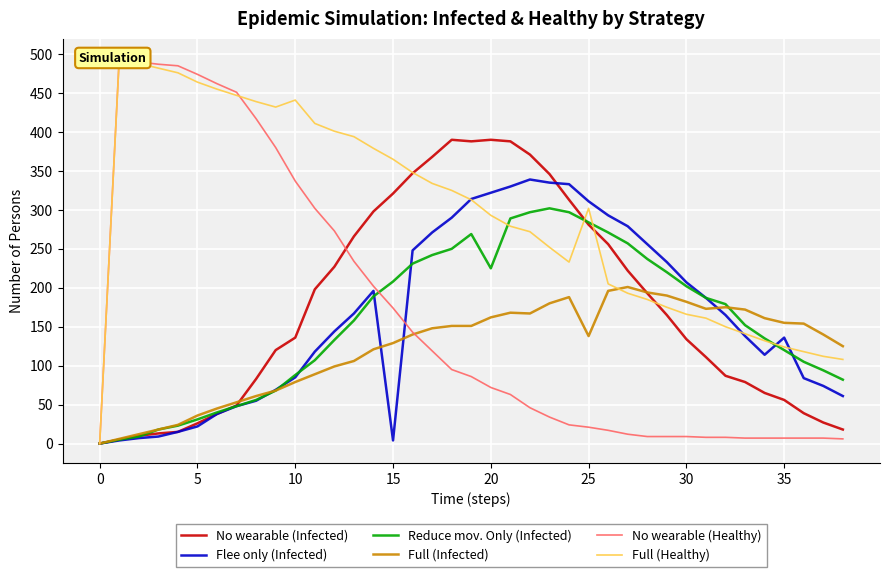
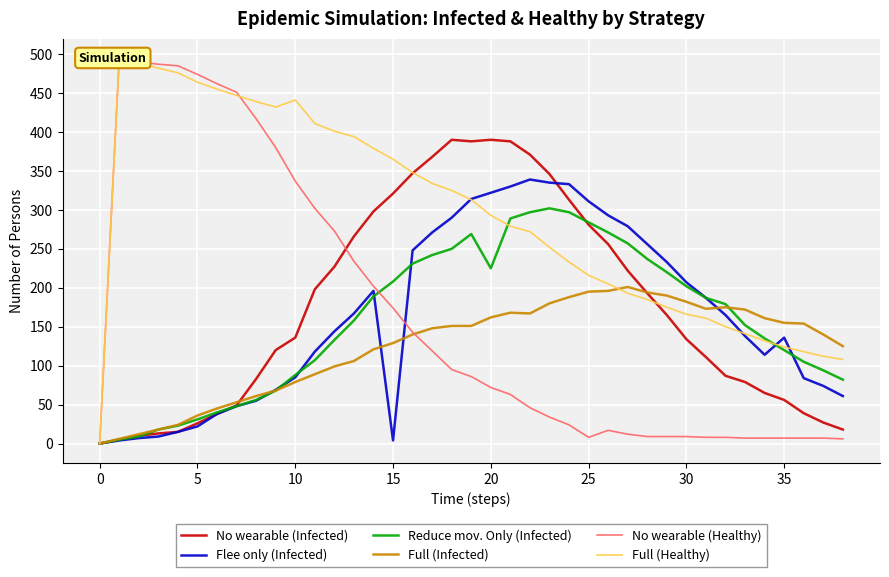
Full (Infected), 25: 140 -> 200
No wearable (Healthy), 25: 20 -> 10
Full (Healthy), 25: 300 -> 220
